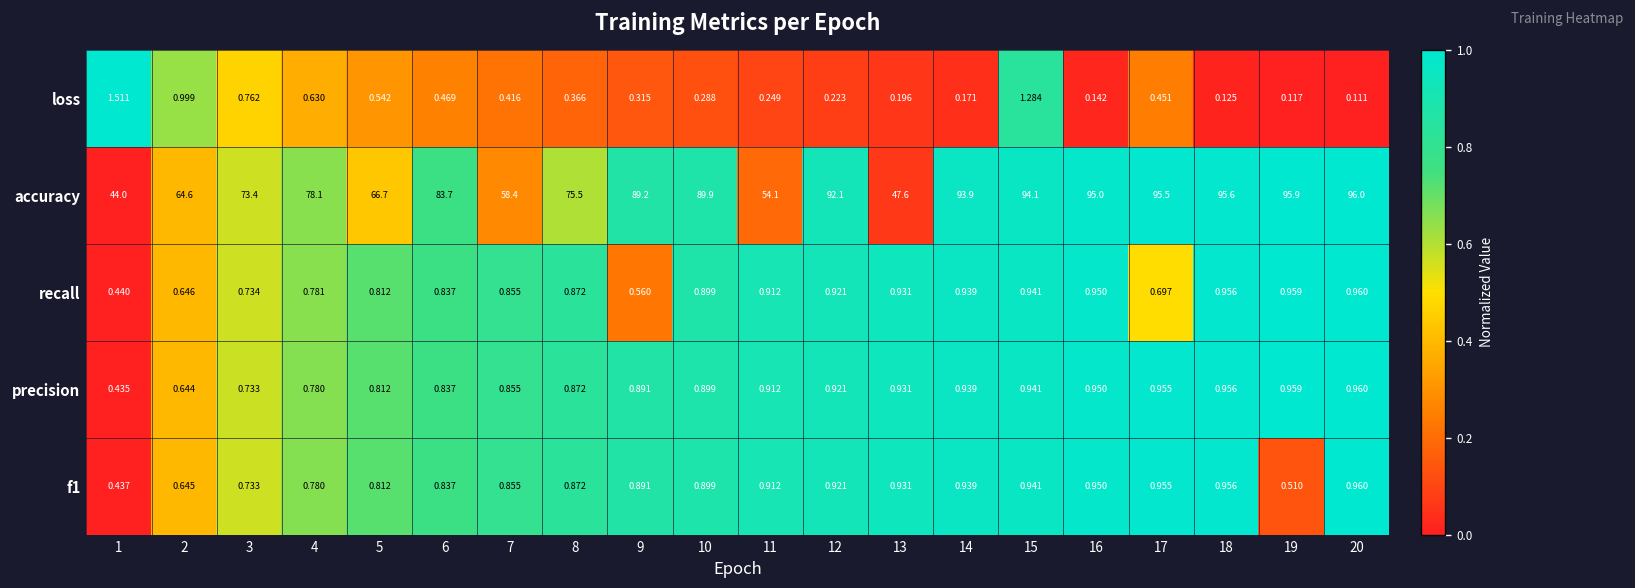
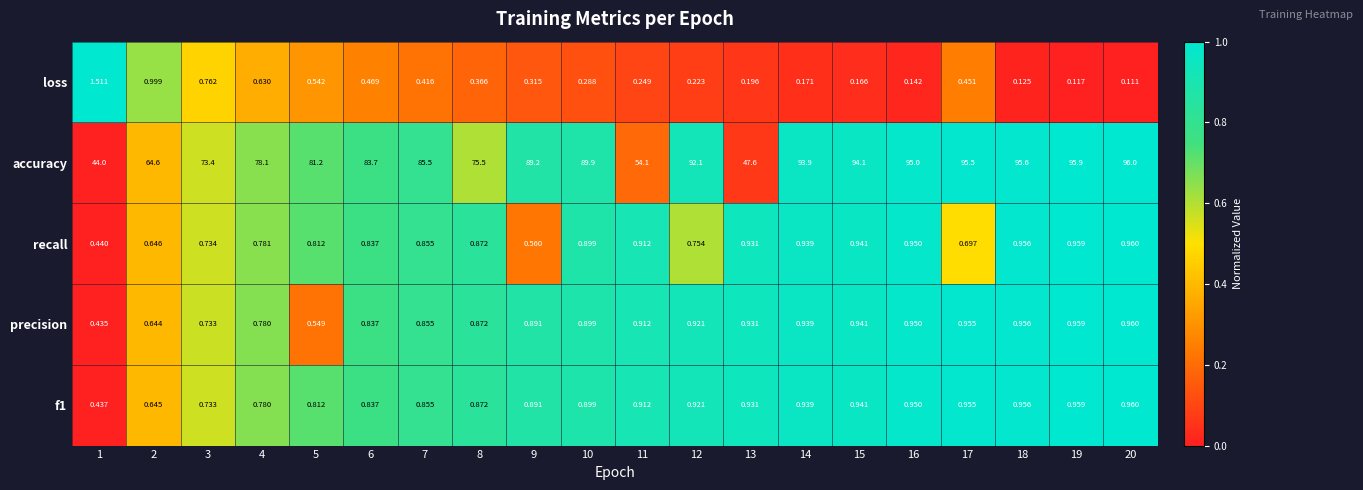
loss, 15: 1.284 -> 0.166
accuracy, 5: 66.7 -> 81.2
accuracy, 7: 58.4 -> 85.5
recall, 12: 0.921 -> 0.754
precision, 5: 0.812 -> 0.549
f1, 19: 0.510 -> 0.959
